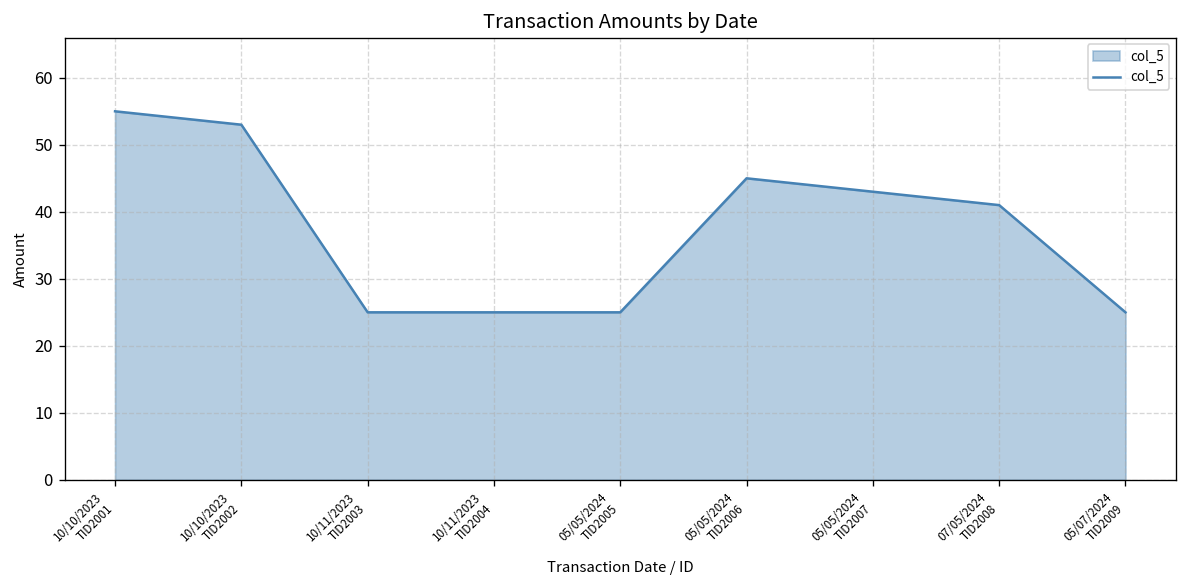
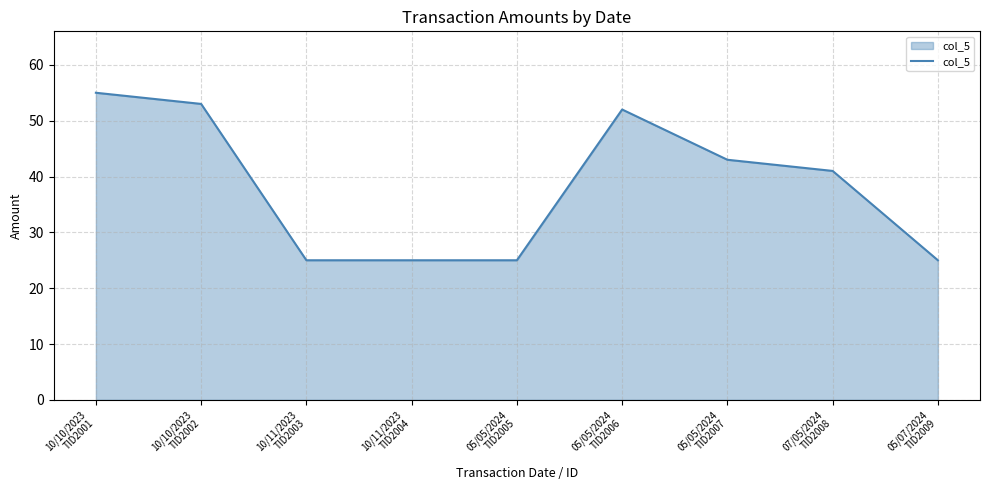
05/05/2024 TID2006: 45 -> 52
